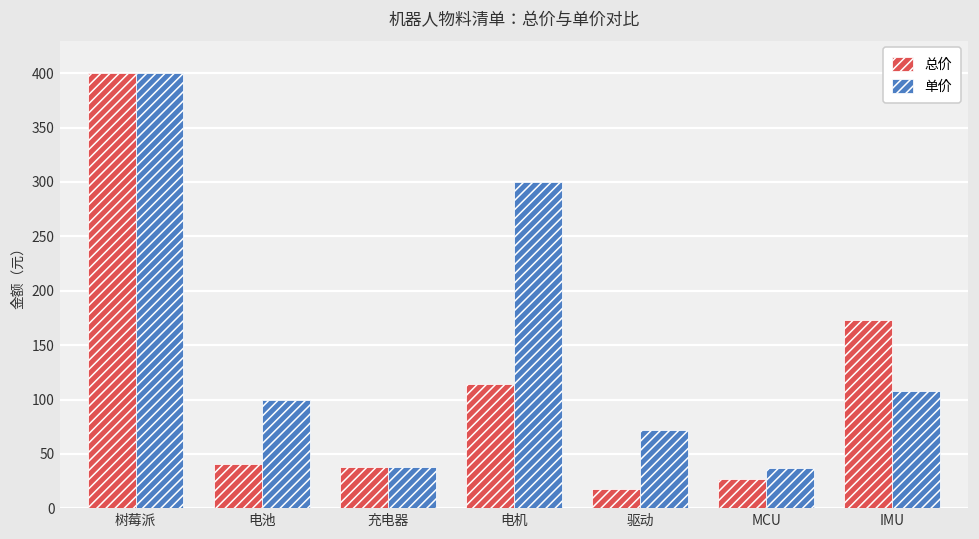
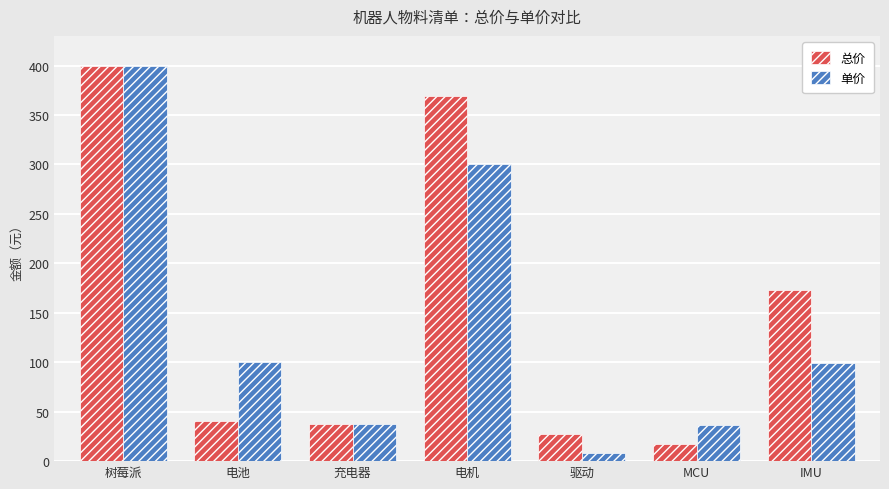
总价, 电机: 110 -> 370
总价, 驱动: 20 -> 30
单价, 驱动: 70 -> 10
总价, MCU: 30 -> 20
单价, IMU: 110 -> 100
